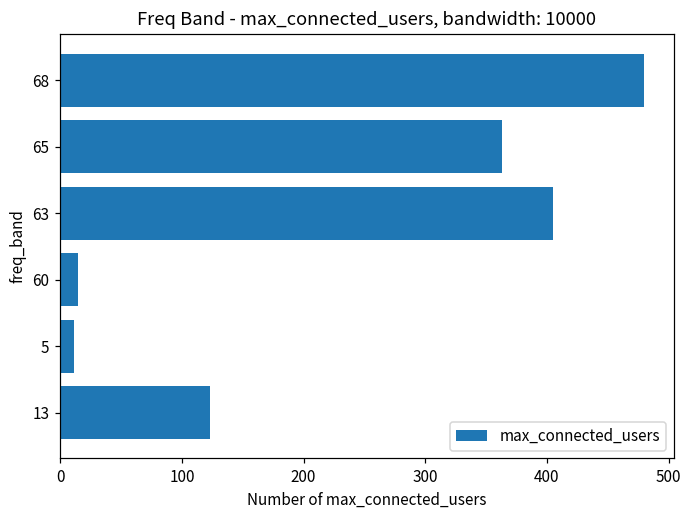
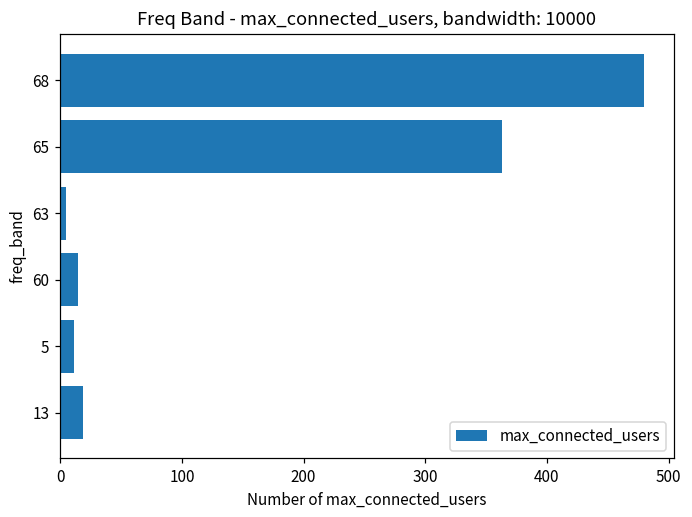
63: 405 -> 4
13: 123 -> 19
